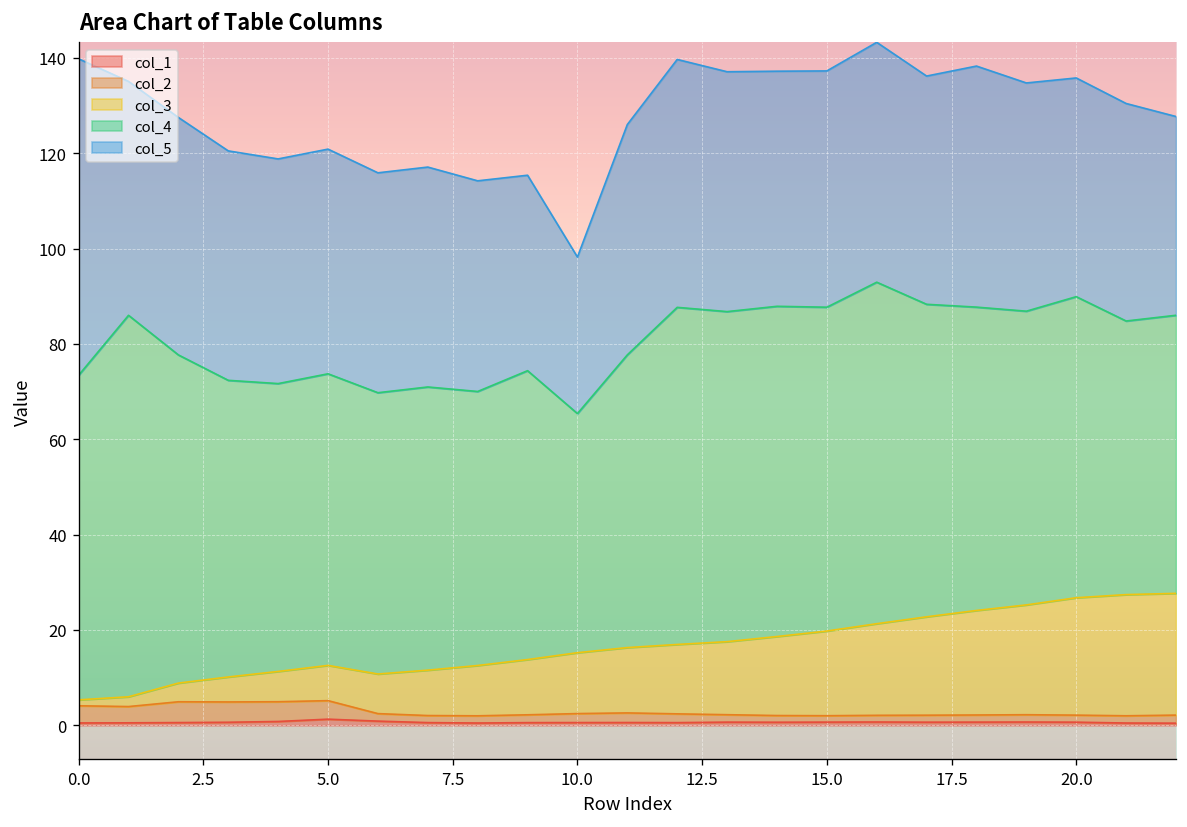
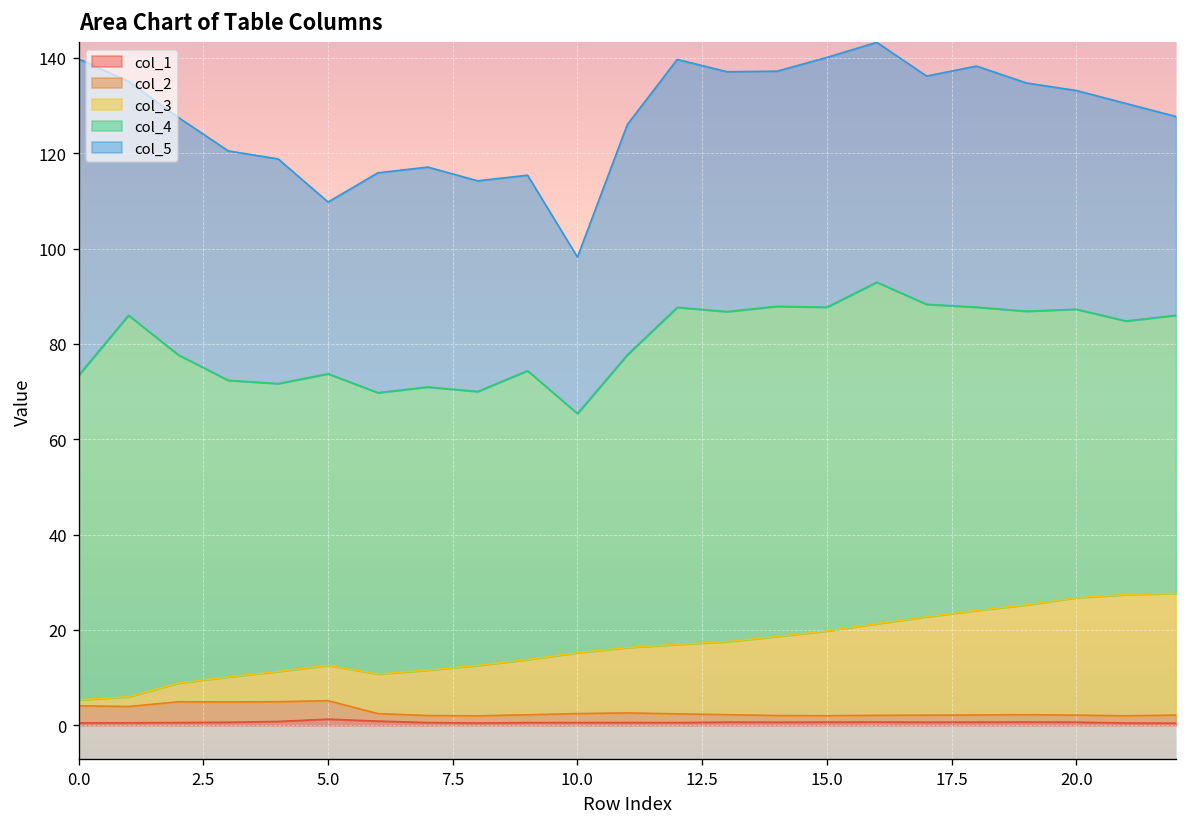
col_5, 5.0: 47 -> 36
col_5, 15.0: 50 -> 52
col_4, 20.0: 63 -> 61
